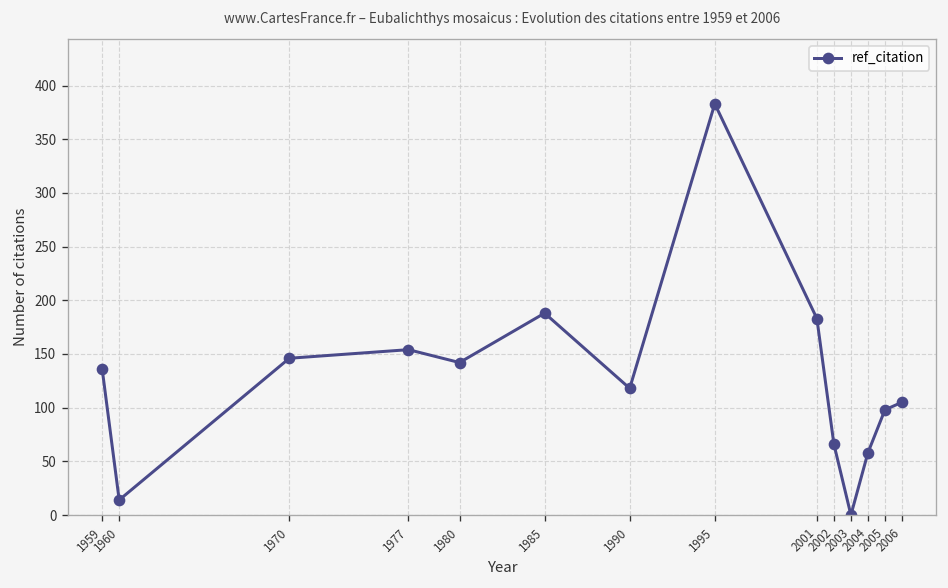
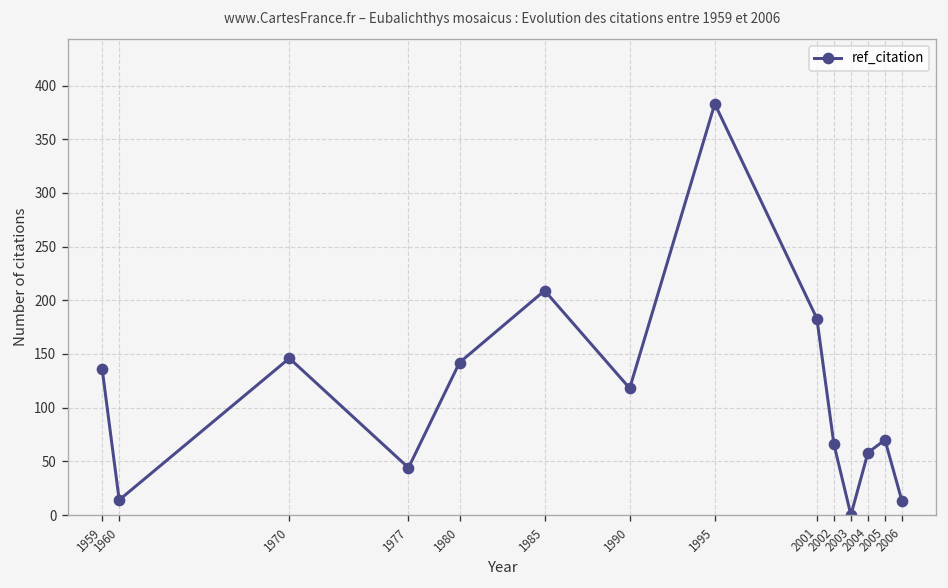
1977: 150 -> 40
1985: 190 -> 210
2005: 100 -> 70
2006: 110 -> 10
